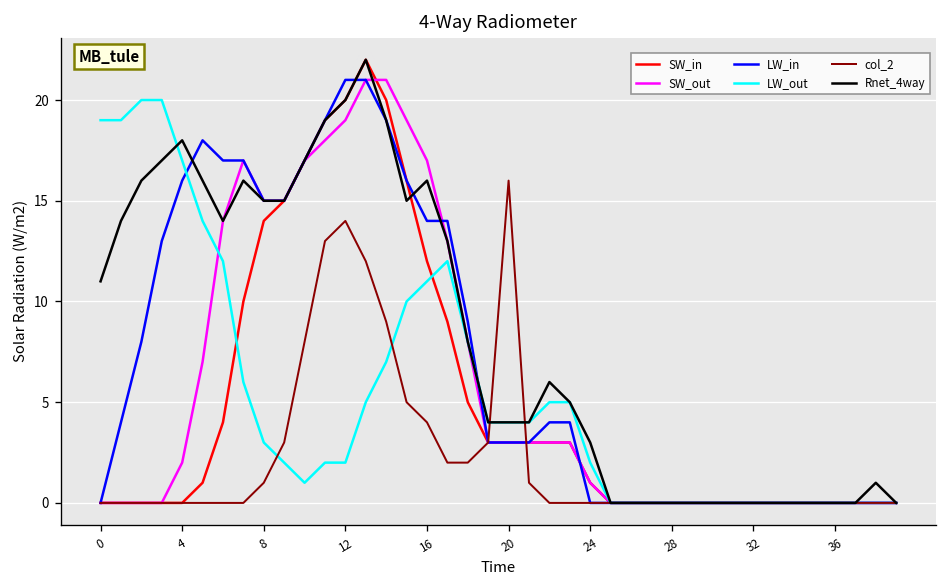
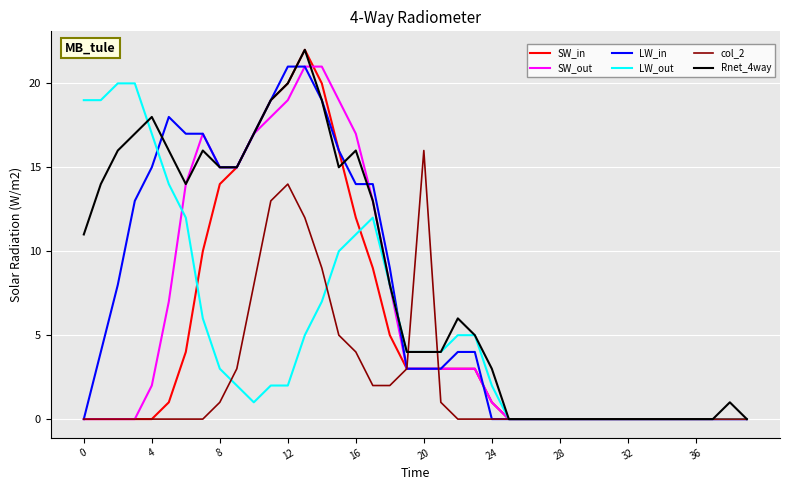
LW_in, 4: 16 -> 15
